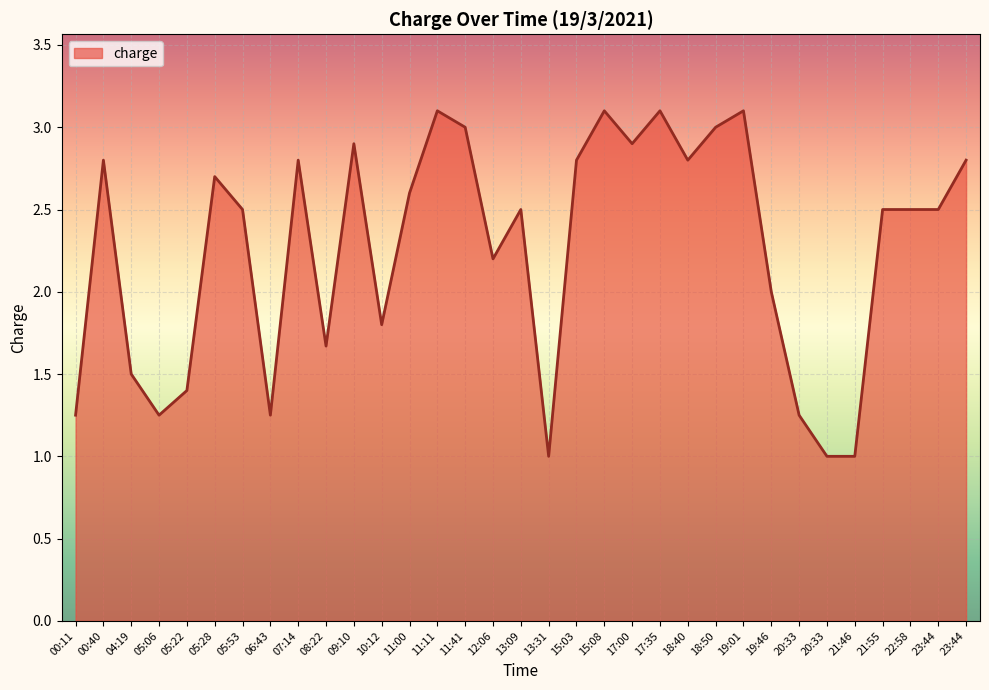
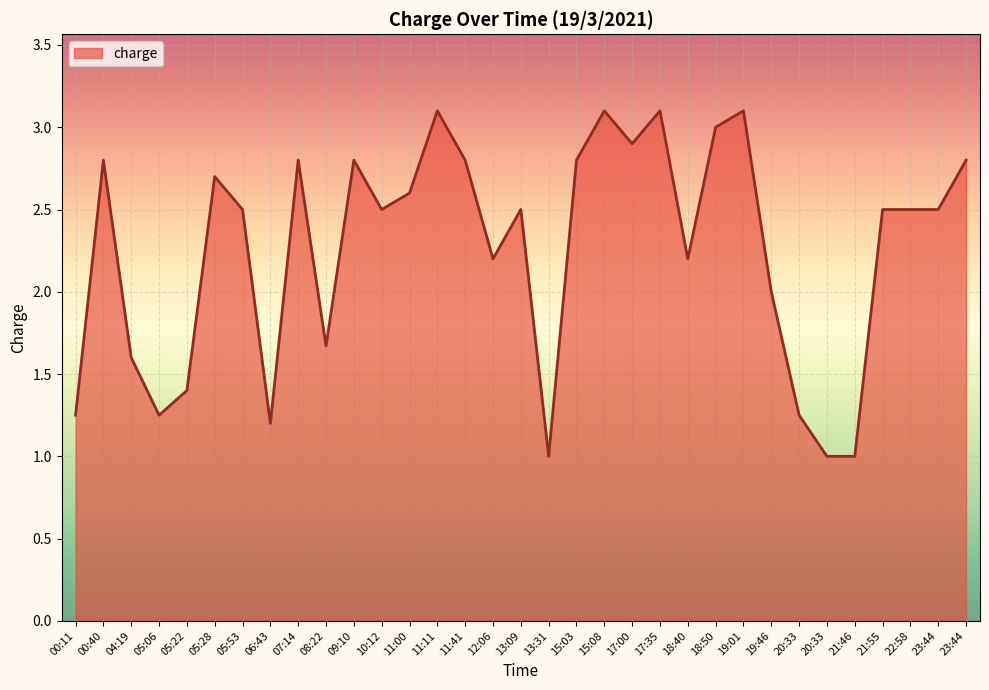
04:19: 1.5 -> 1.6
06:43: 1.25 -> 1.20
09:10: 2.9 -> 2.8
10:12: 1.8 -> 2.5
11:41: 3.0 -> 2.8
18:40: 2.8 -> 2.2
